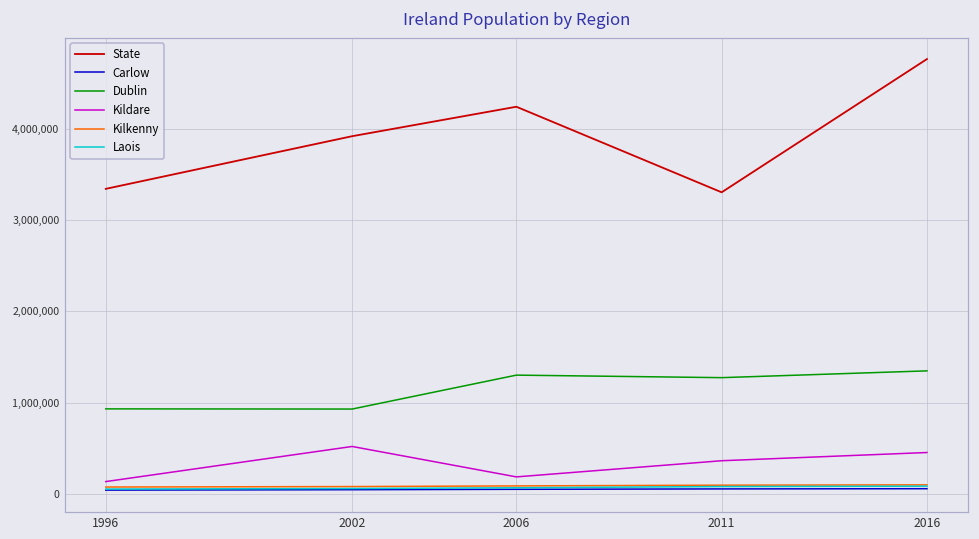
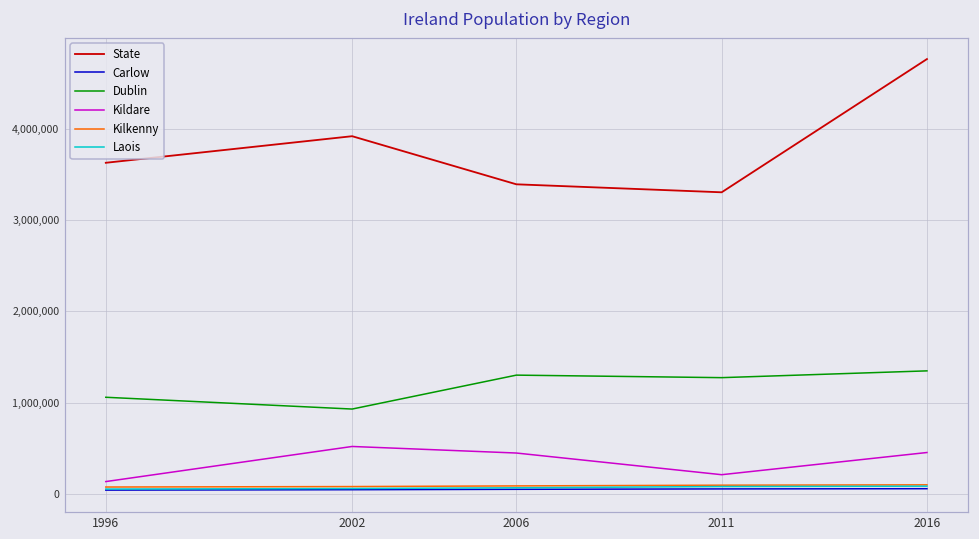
State, 1996: 3,300,000 -> 3,600,000
Dublin, 1996: 900,000 -> 1,100,000
State, 2006: 4,200,000 -> 3,400,000
Kildare, 2006: 200,000 -> 400,000
Kildare, 2011: 400,000 -> 200,000
